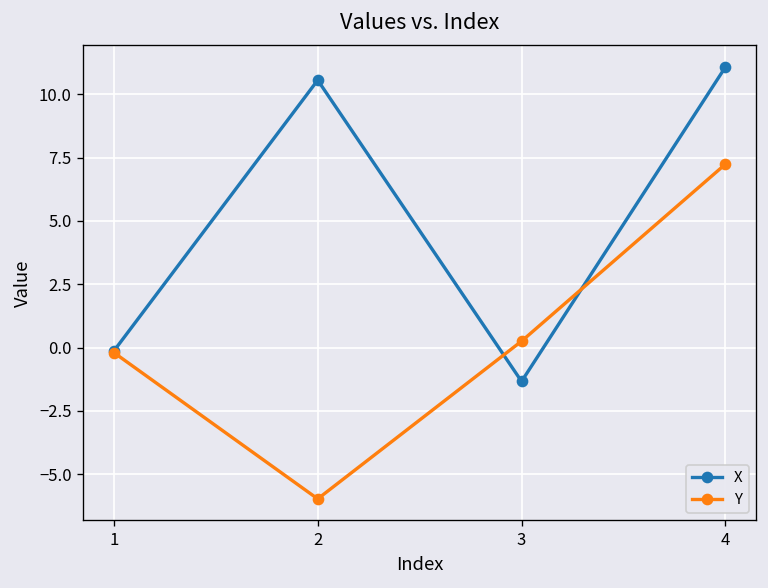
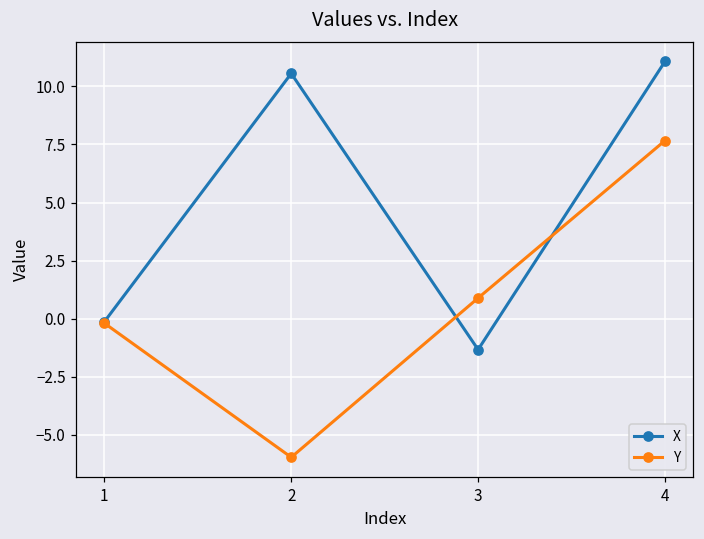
Y, 3: 0.3 -> 0.9
Y, 4: 7.2 -> 7.7
